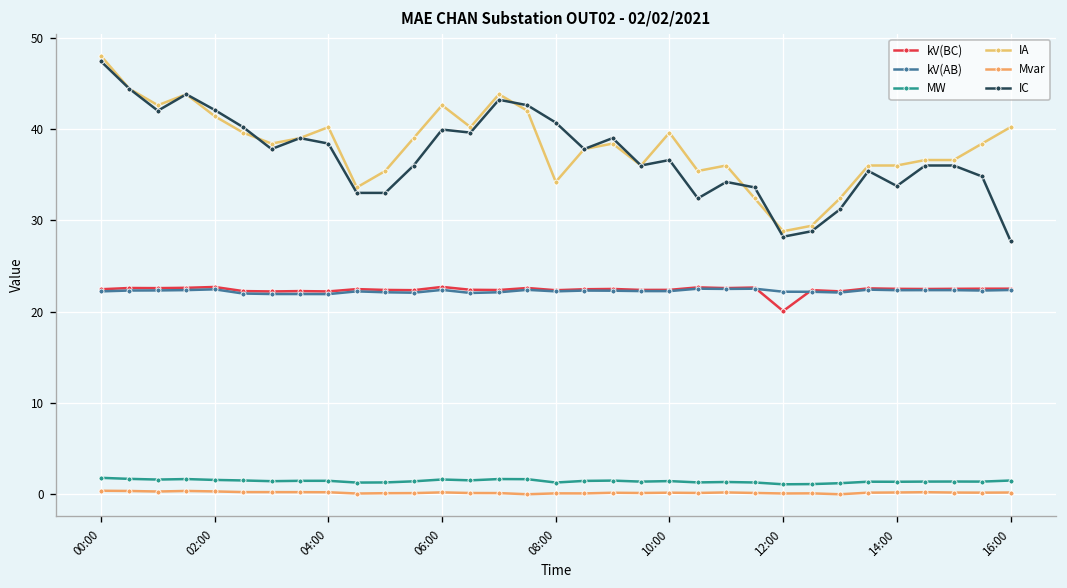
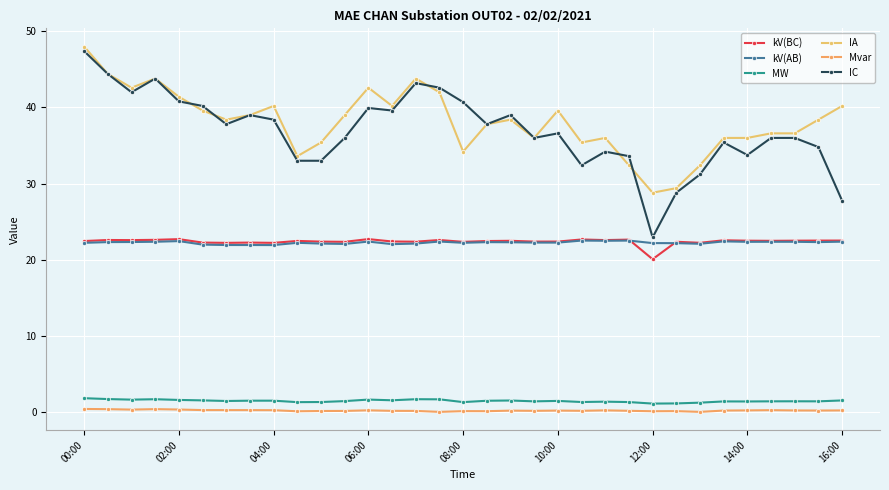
IC, 02:00: 42 -> 41
IC, 12:00: 28 -> 23
